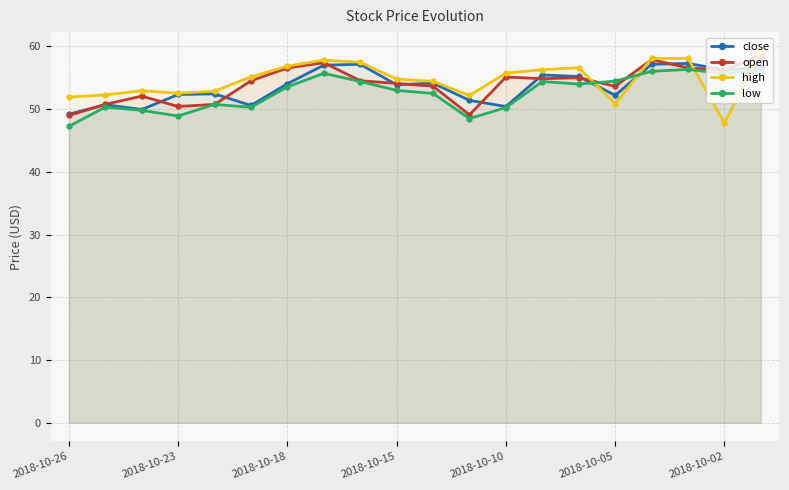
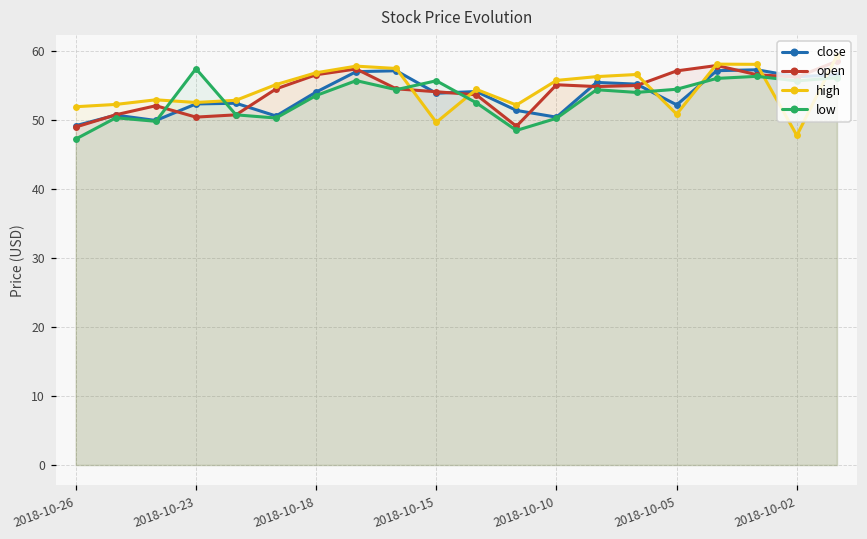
low, 2018-10-23: 49 -> 57
high, 2018-10-15: 55 -> 50
low, 2018-10-15: 53 -> 56
open, 2018-10-05: 54 -> 57
